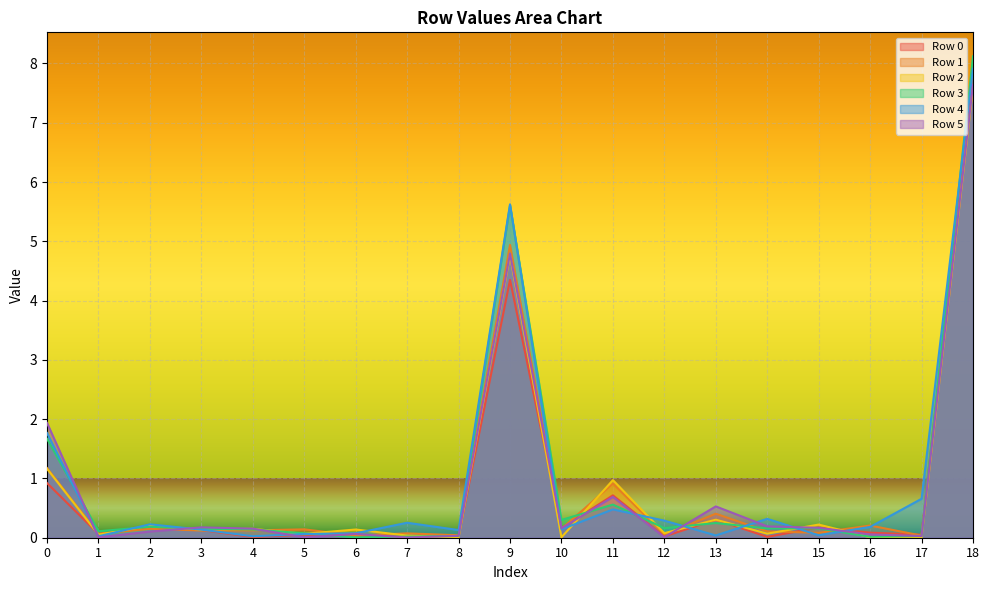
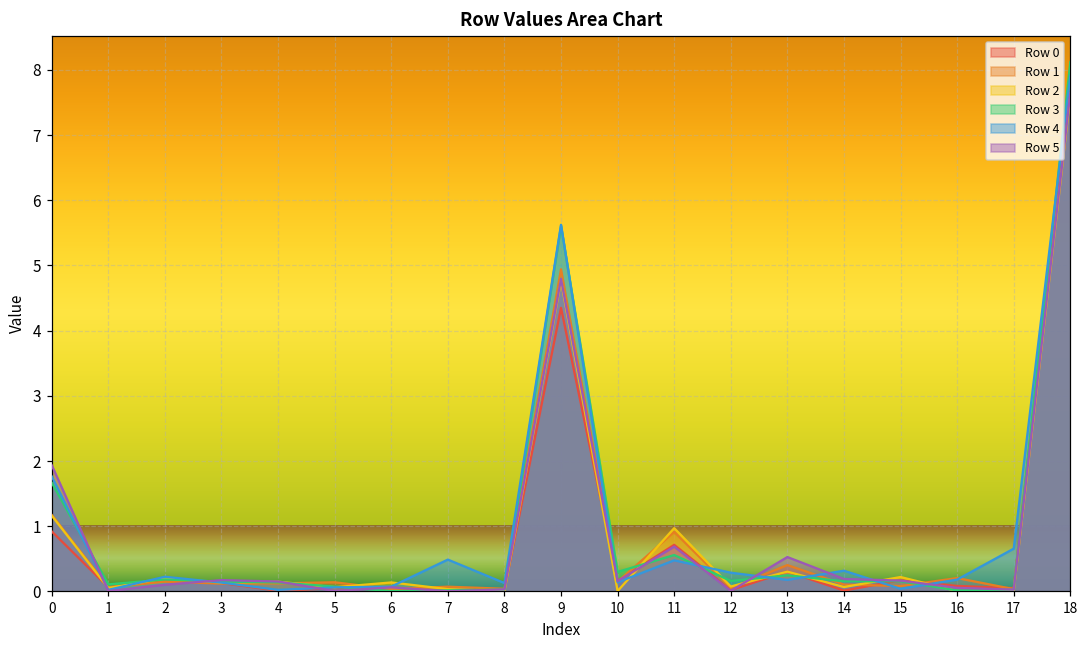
Row 4, 7: 0.3 -> 0.5
Row 4, 13: 0.0 -> 0.2
